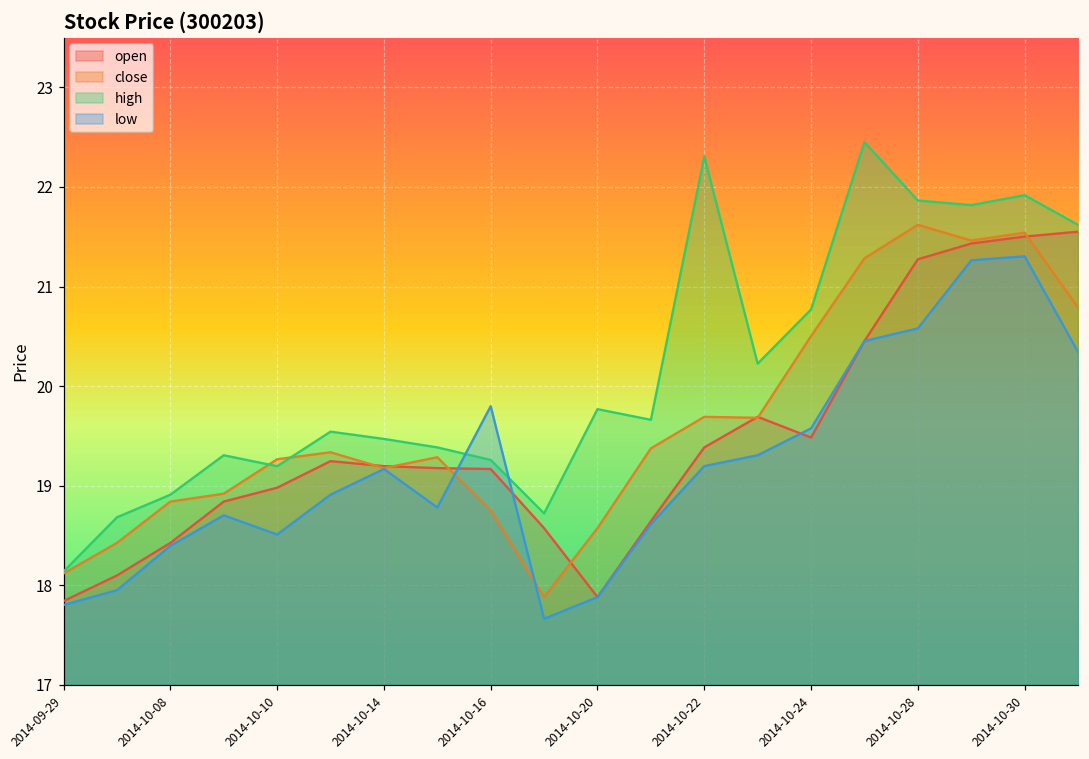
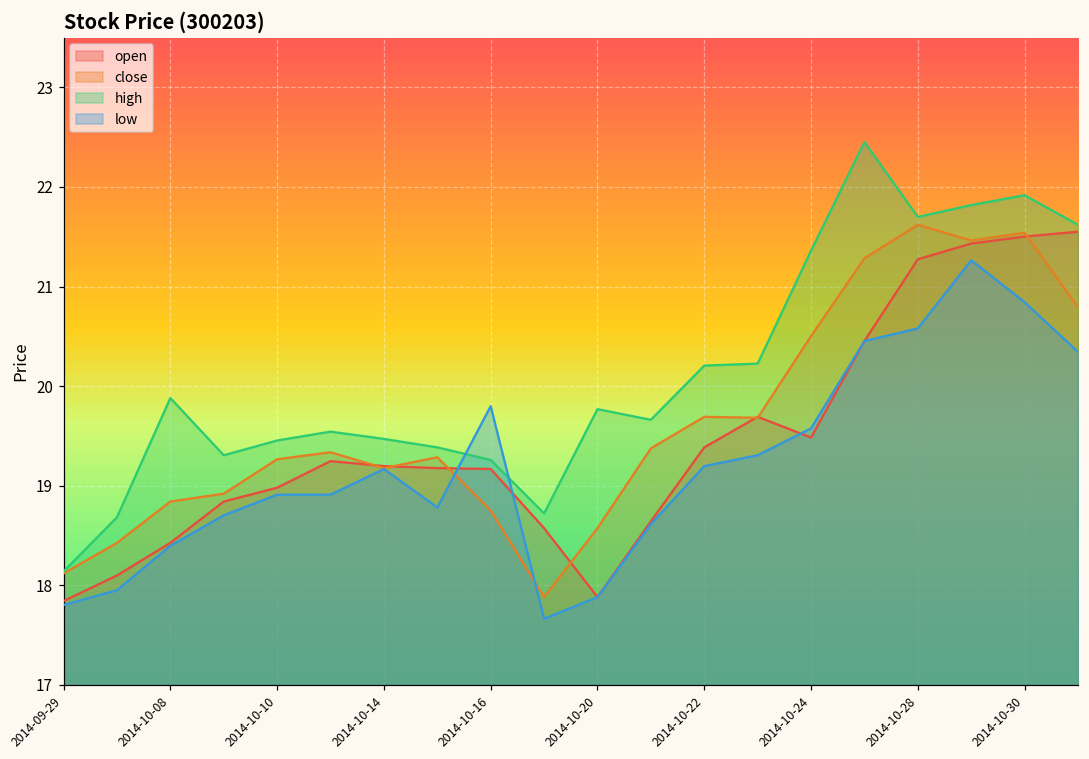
high, 2014-10-08: 18.9 -> 19.9
high, 2014-10-10: 19.2 -> 19.5
low, 2014-10-10: 18.5 -> 18.9
high, 2014-10-22: 22.3 -> 20.2
high, 2014-10-24: 20.8 -> 21.4
high, 2014-10-28: 21.9 -> 21.7
low, 2014-10-30: 21.3 -> 20.8
